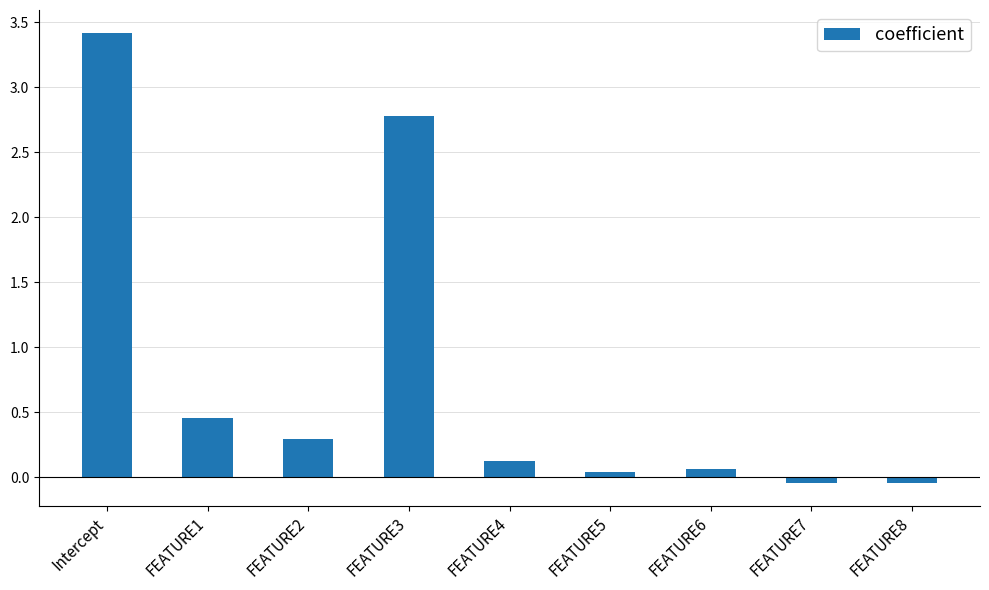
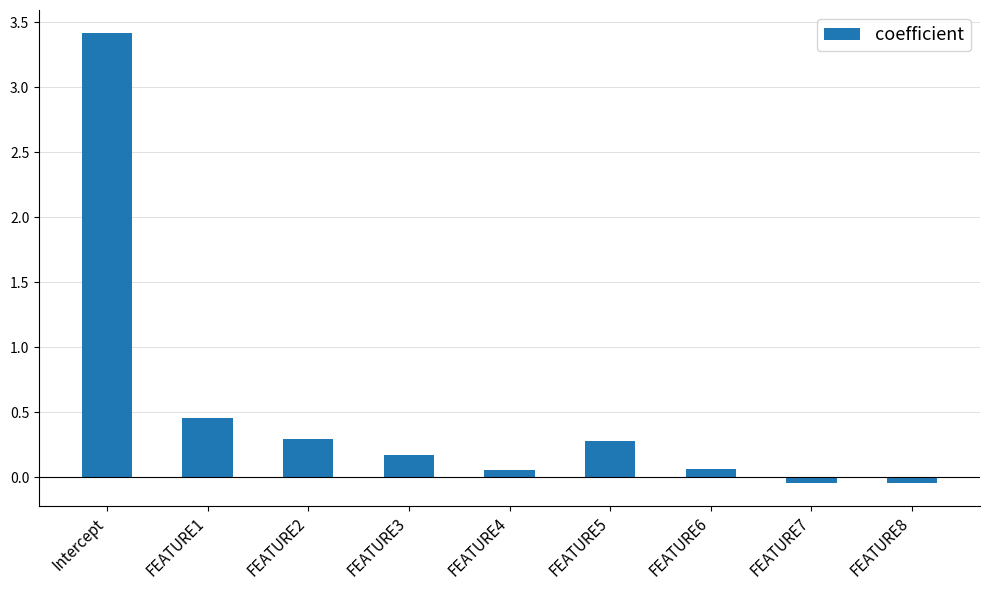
FEATURE3: 2.78 -> 0.17
FEATURE4: 0.12 -> 0.06
FEATURE5: 0.04 -> 0.28
